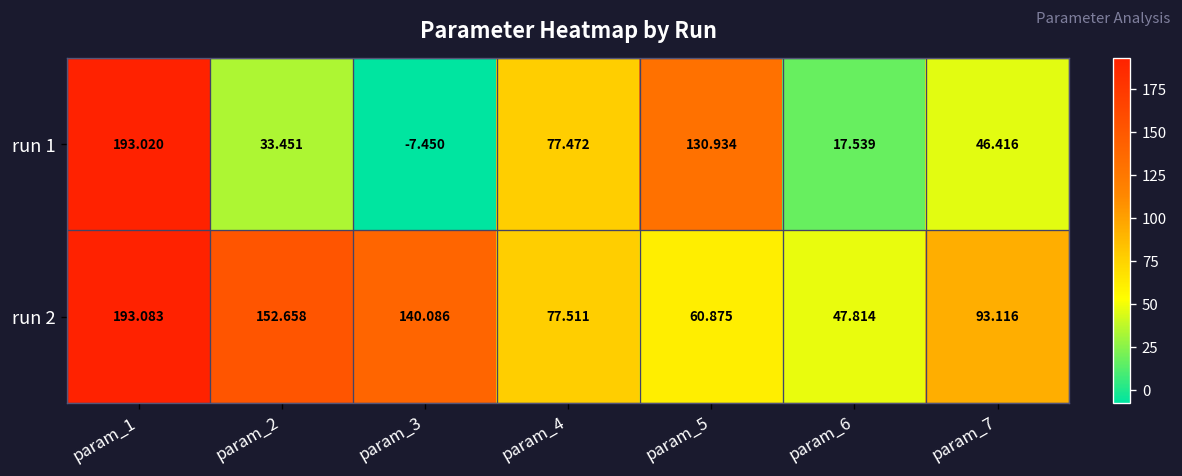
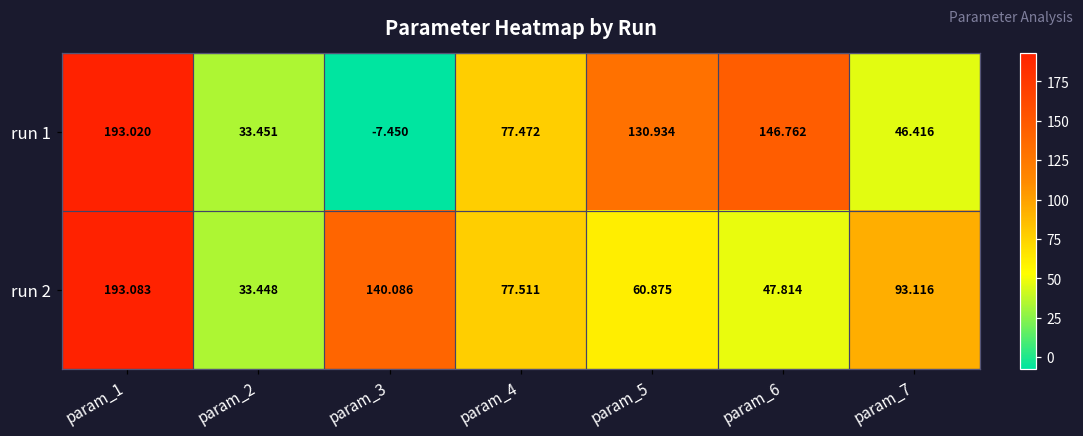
run 1, param_6: 17.539 -> 146.762
run 2, param_2: 152.658 -> 33.448
